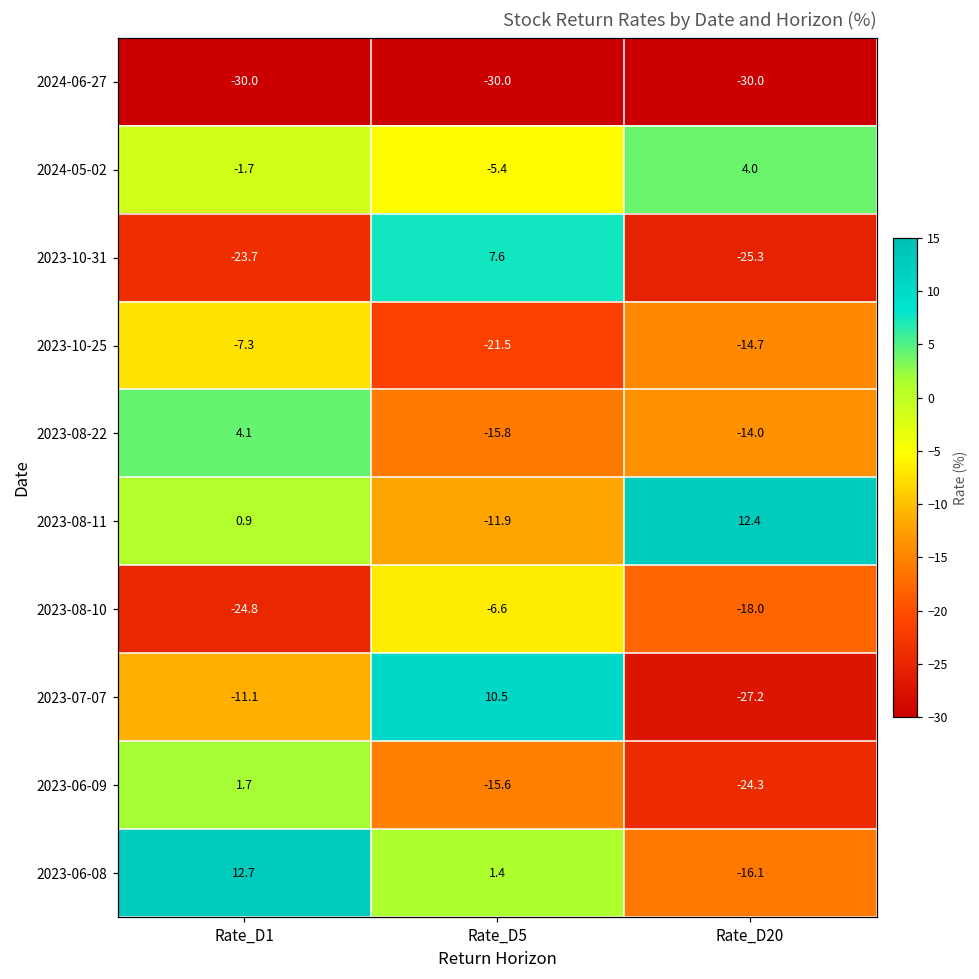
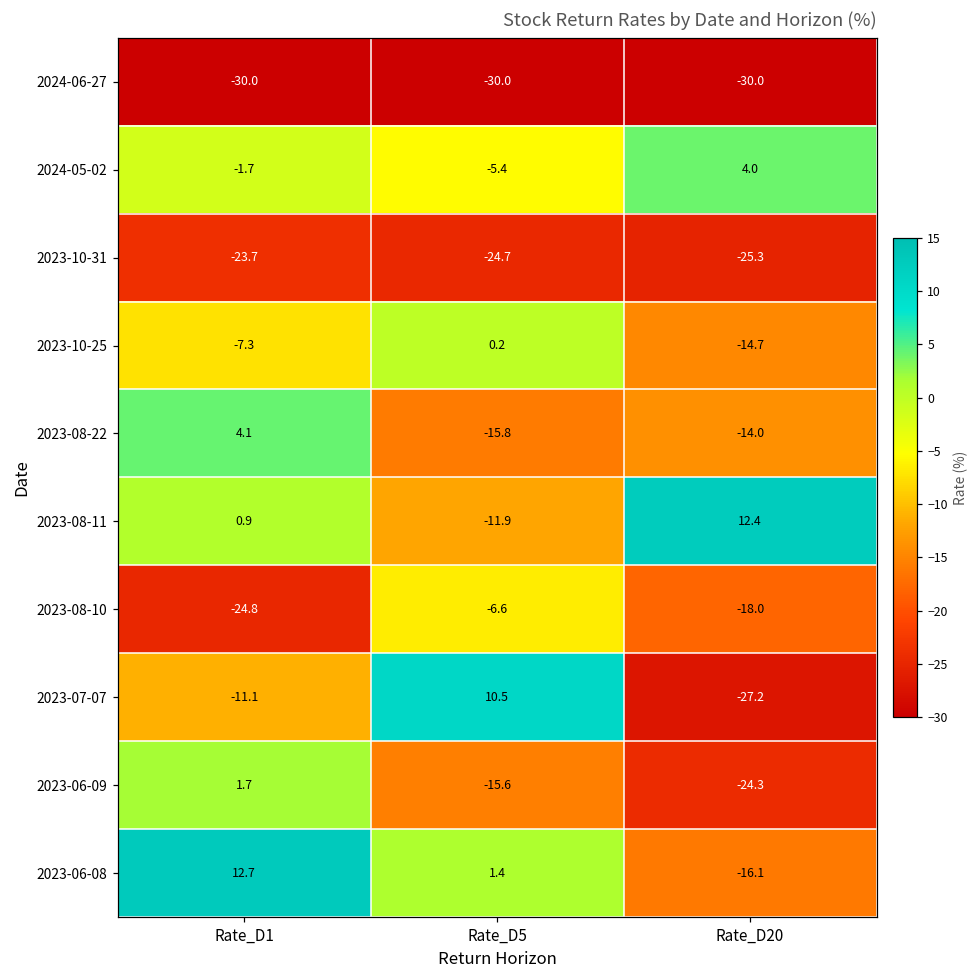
2023-10-31, Rate_D5: 7.6 -> -24.7
2023-10-25, Rate_D5: -21.5 -> 0.2
